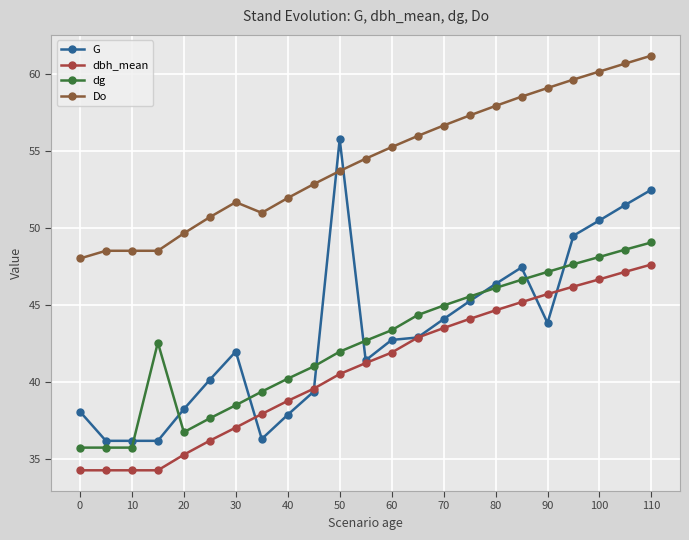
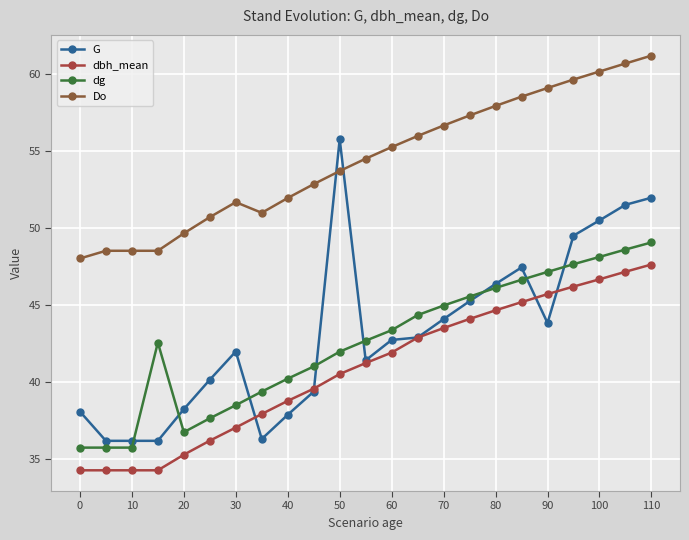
G, 110: 52.5 -> 52.0
